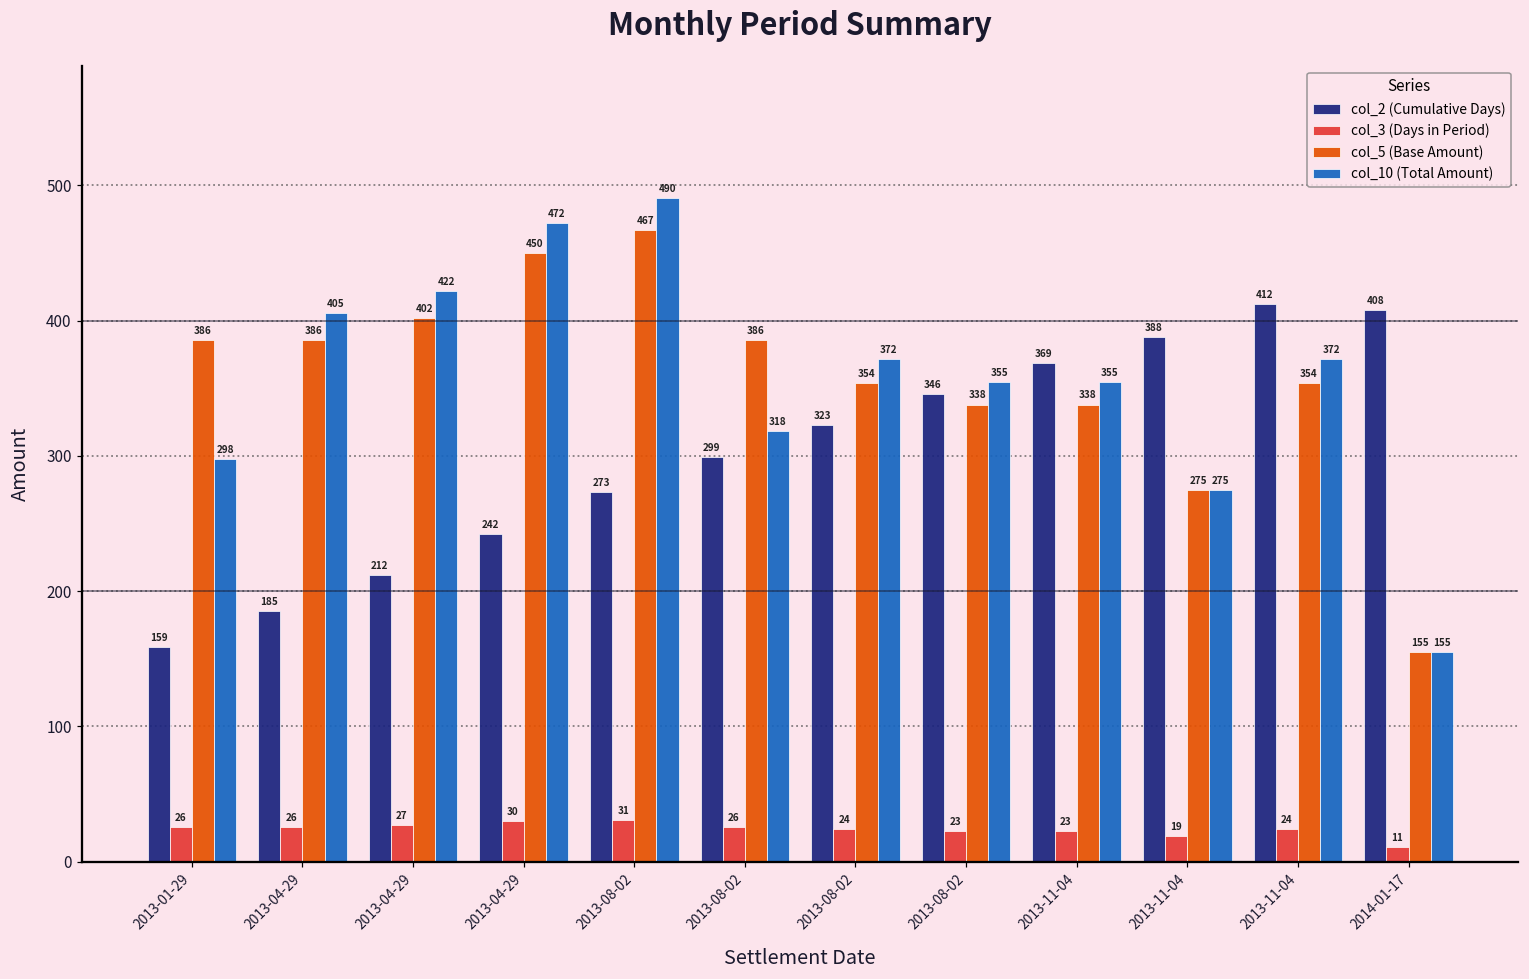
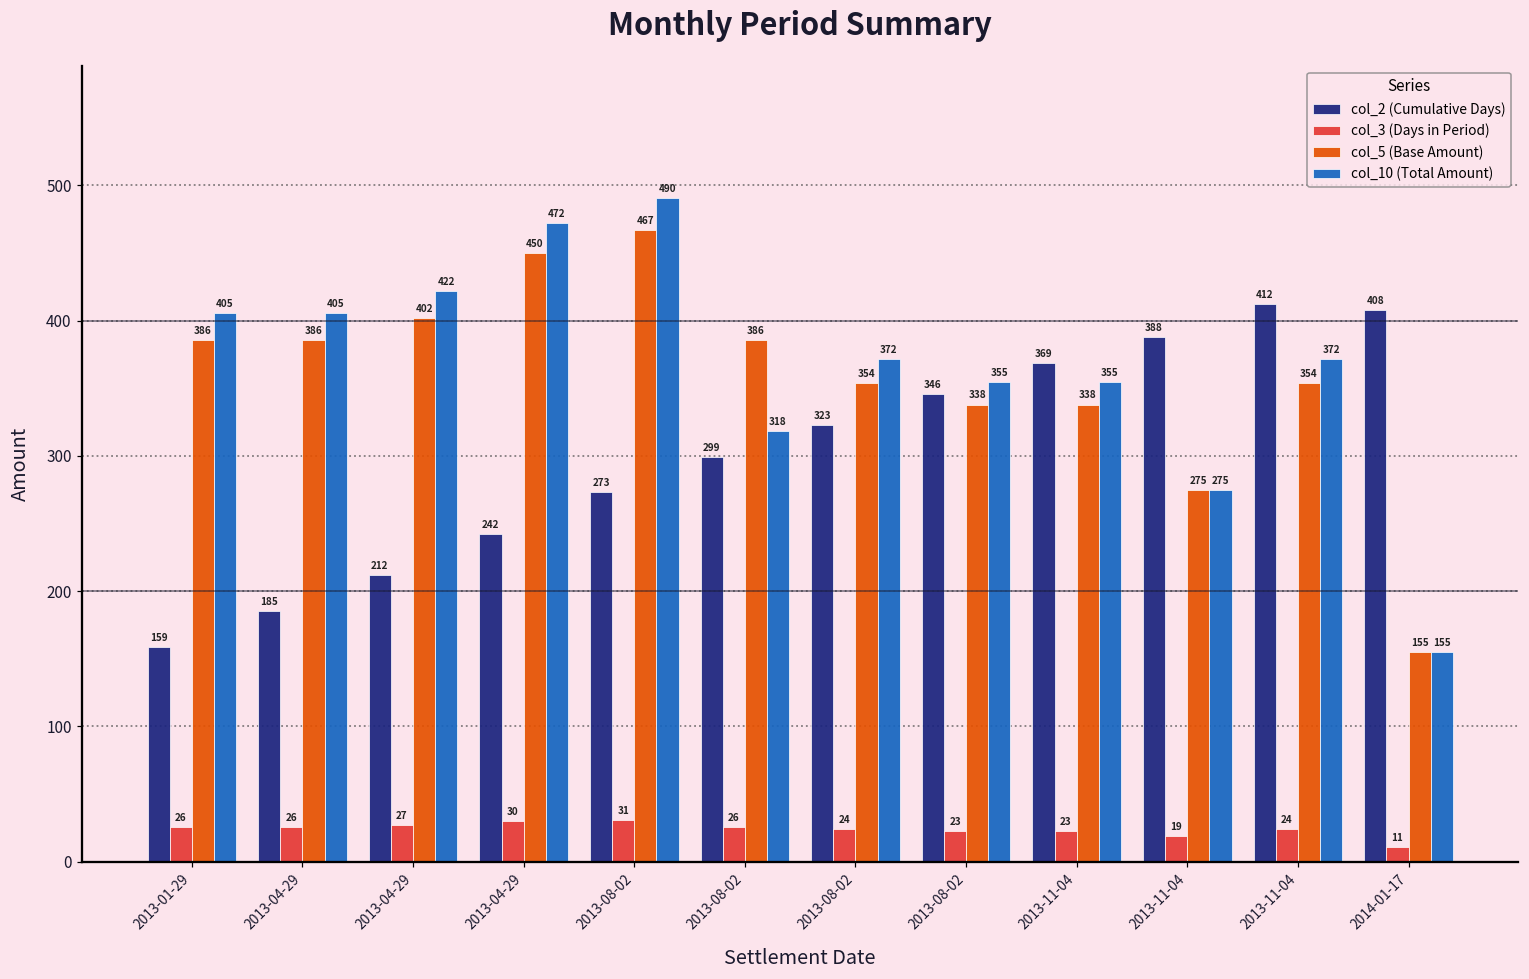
col_10 (Total Amount), 2013-01-29: 298 -> 405
